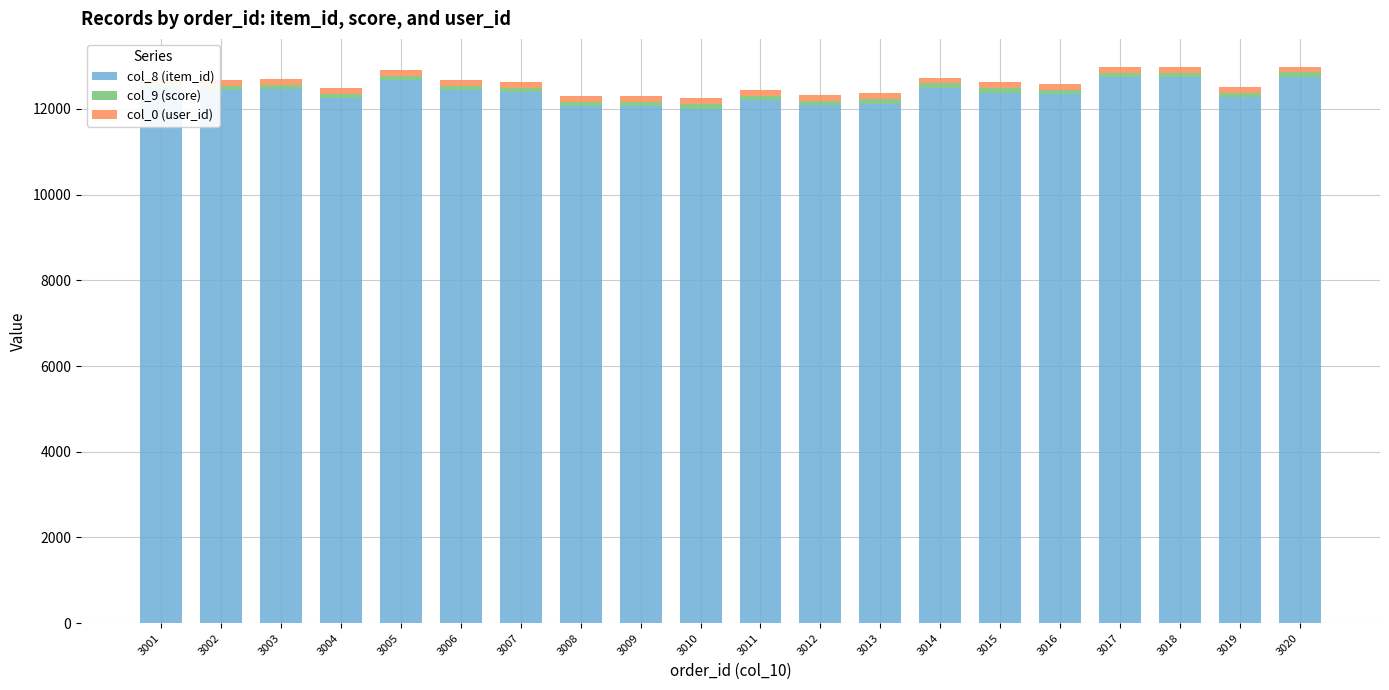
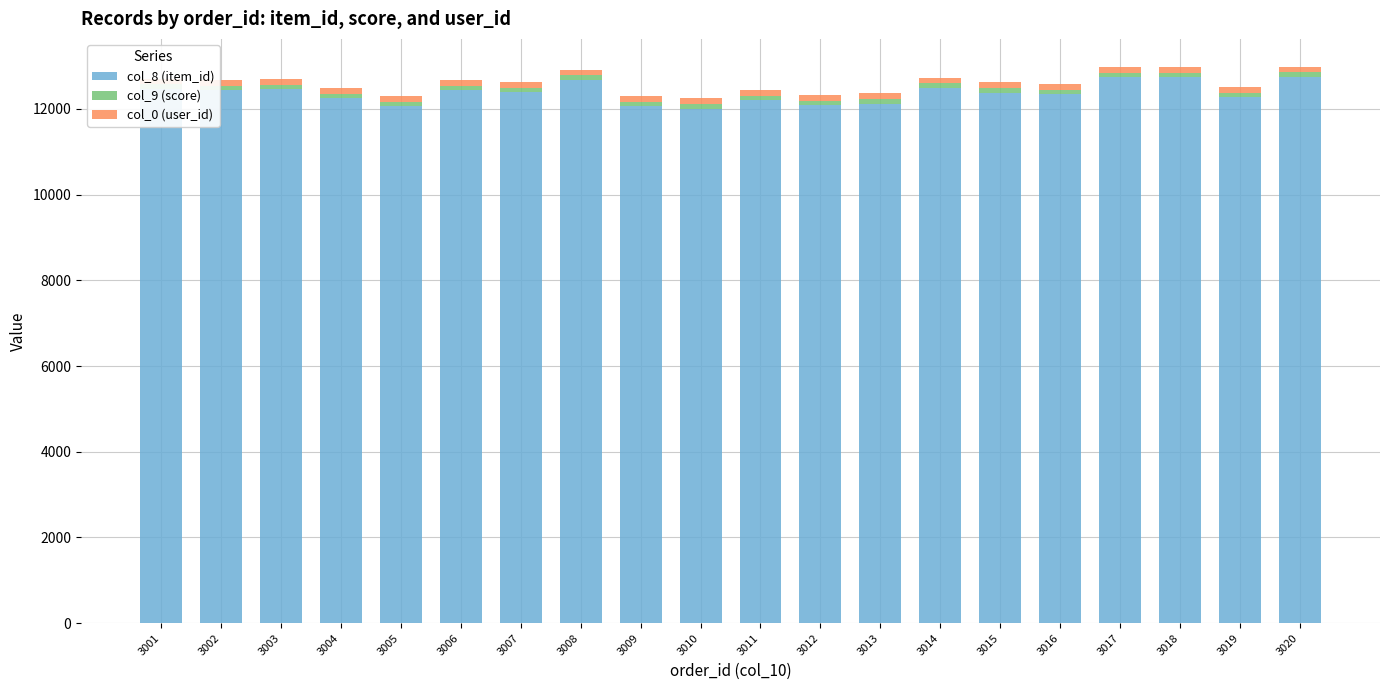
col_8 (item_id), 3005: 12700 -> 12100
col_8 (item_id), 3008: 12100 -> 12700
